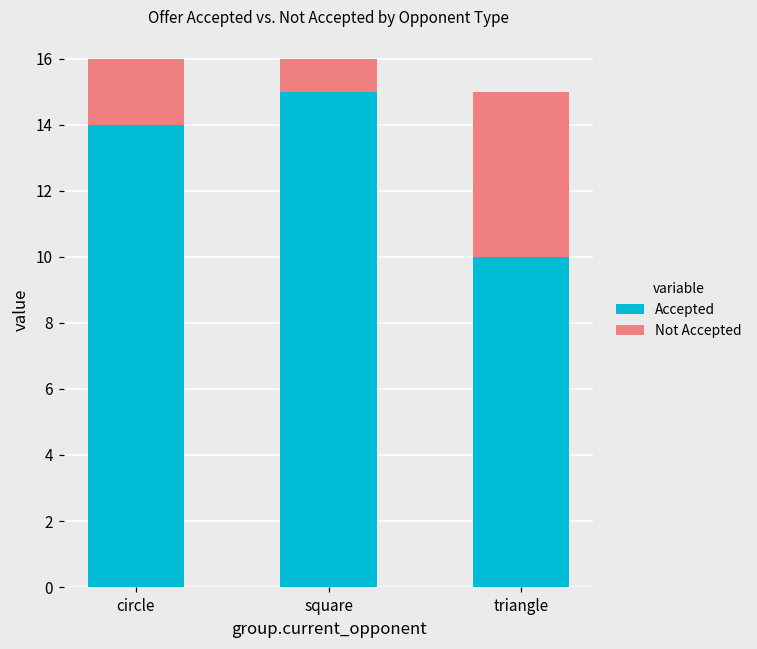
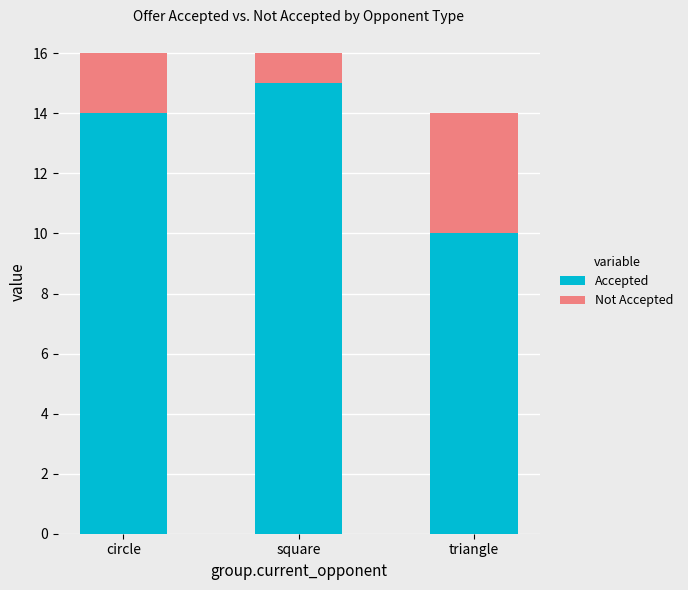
Not Accepted, triangle: 5 -> 4
